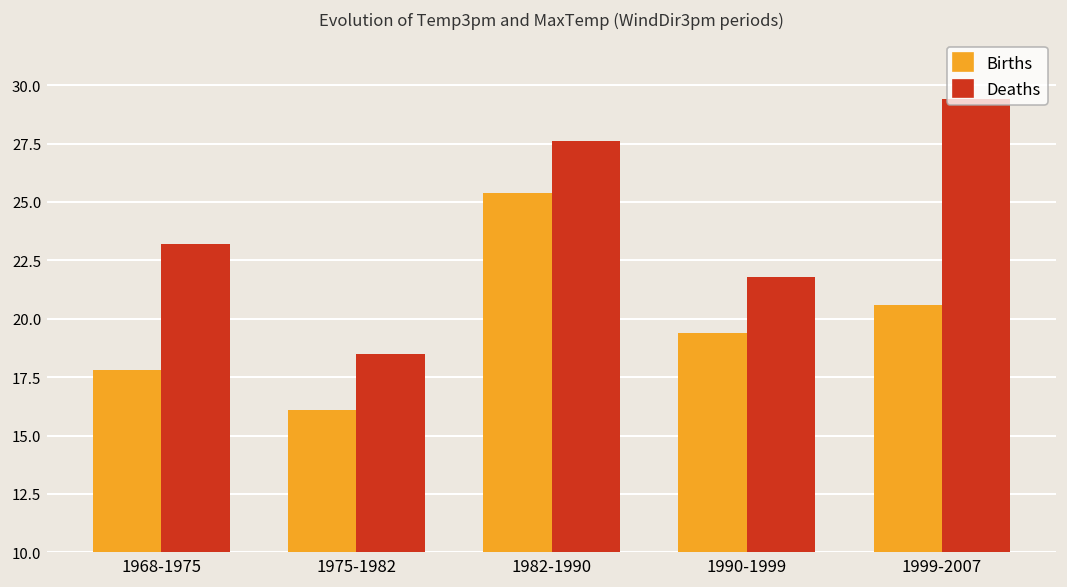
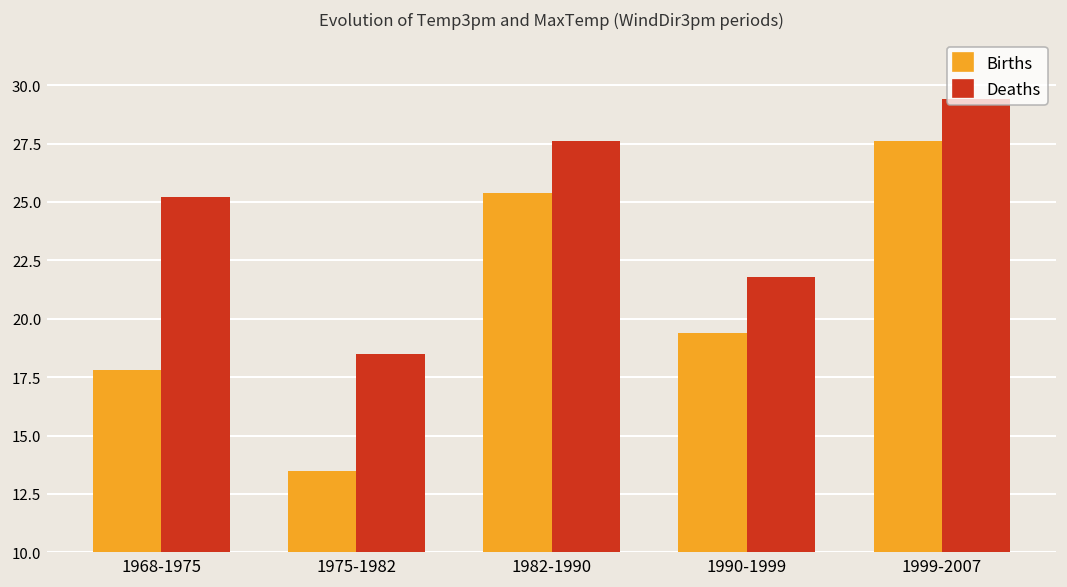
Deaths, 1968-1975: 23.2 -> 25.2
Births, 1975-1982: 16.1 -> 13.5
Births, 1999-2007: 20.6 -> 27.6
